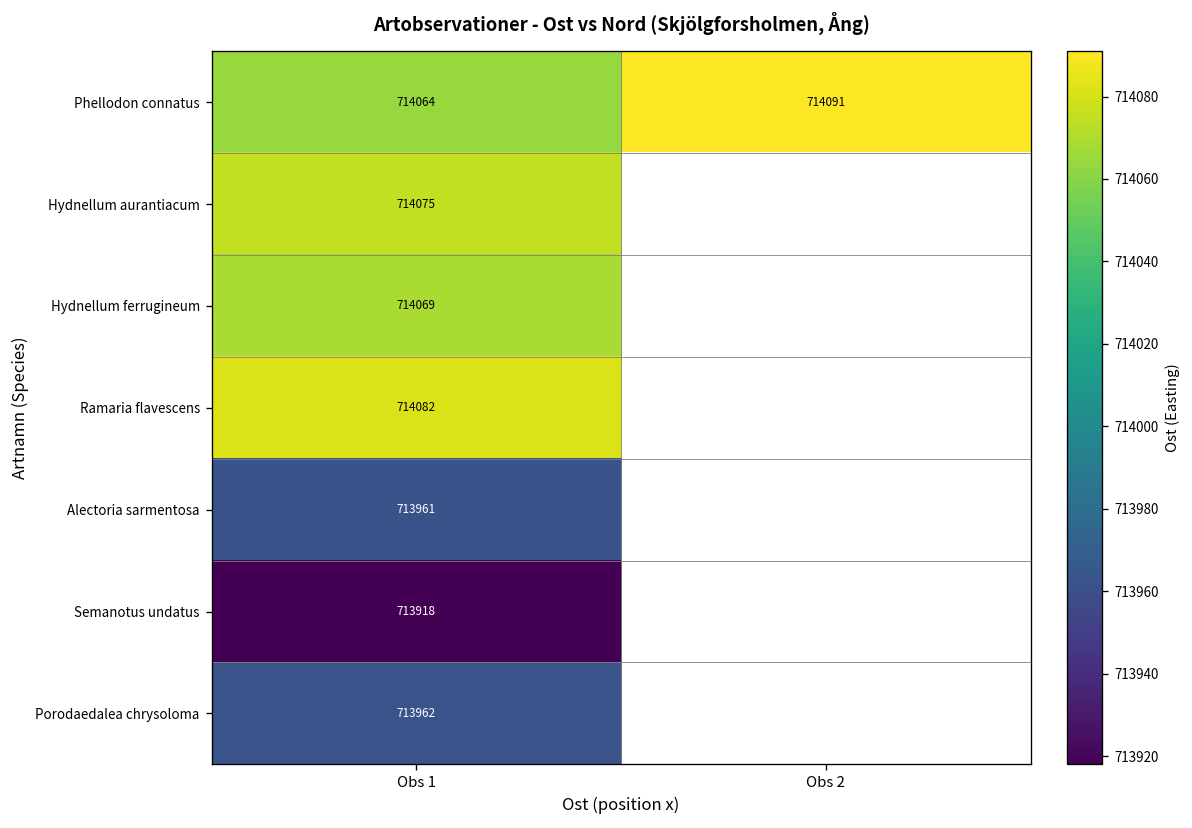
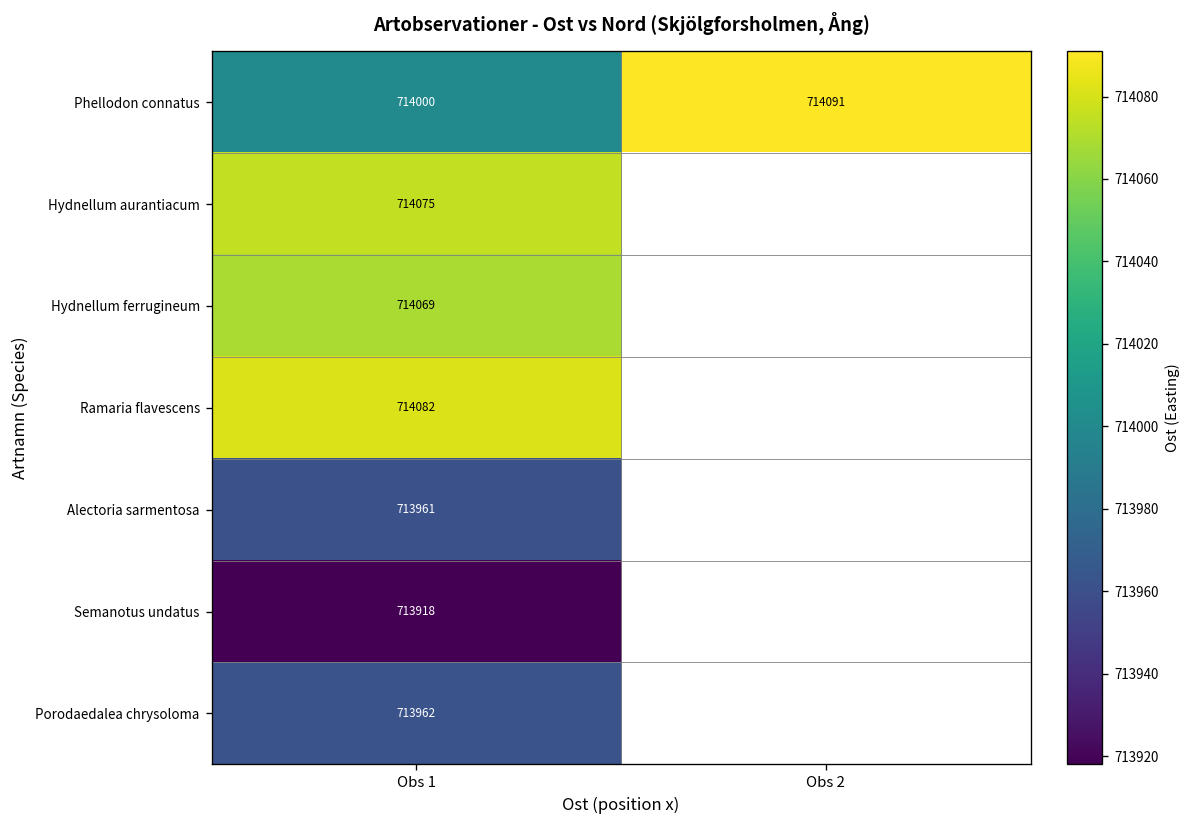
Phellodon connatus, Obs 1: 714064 -> 714000
